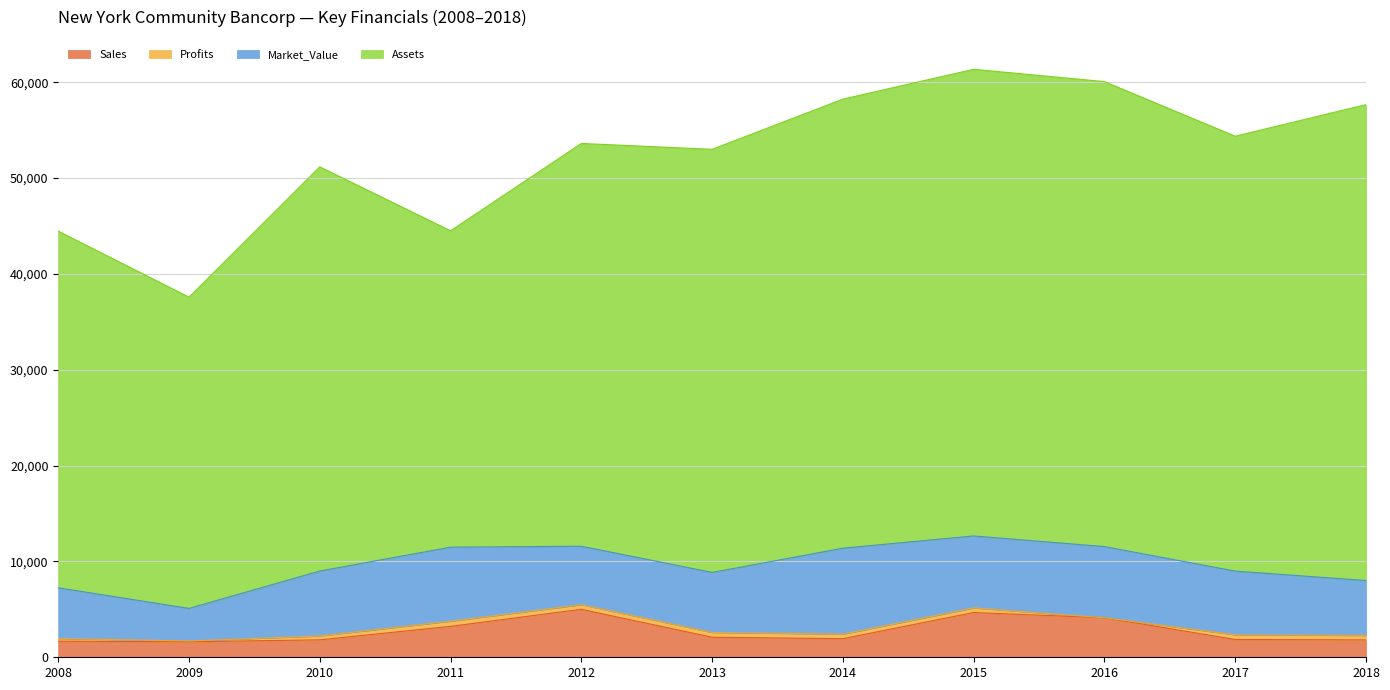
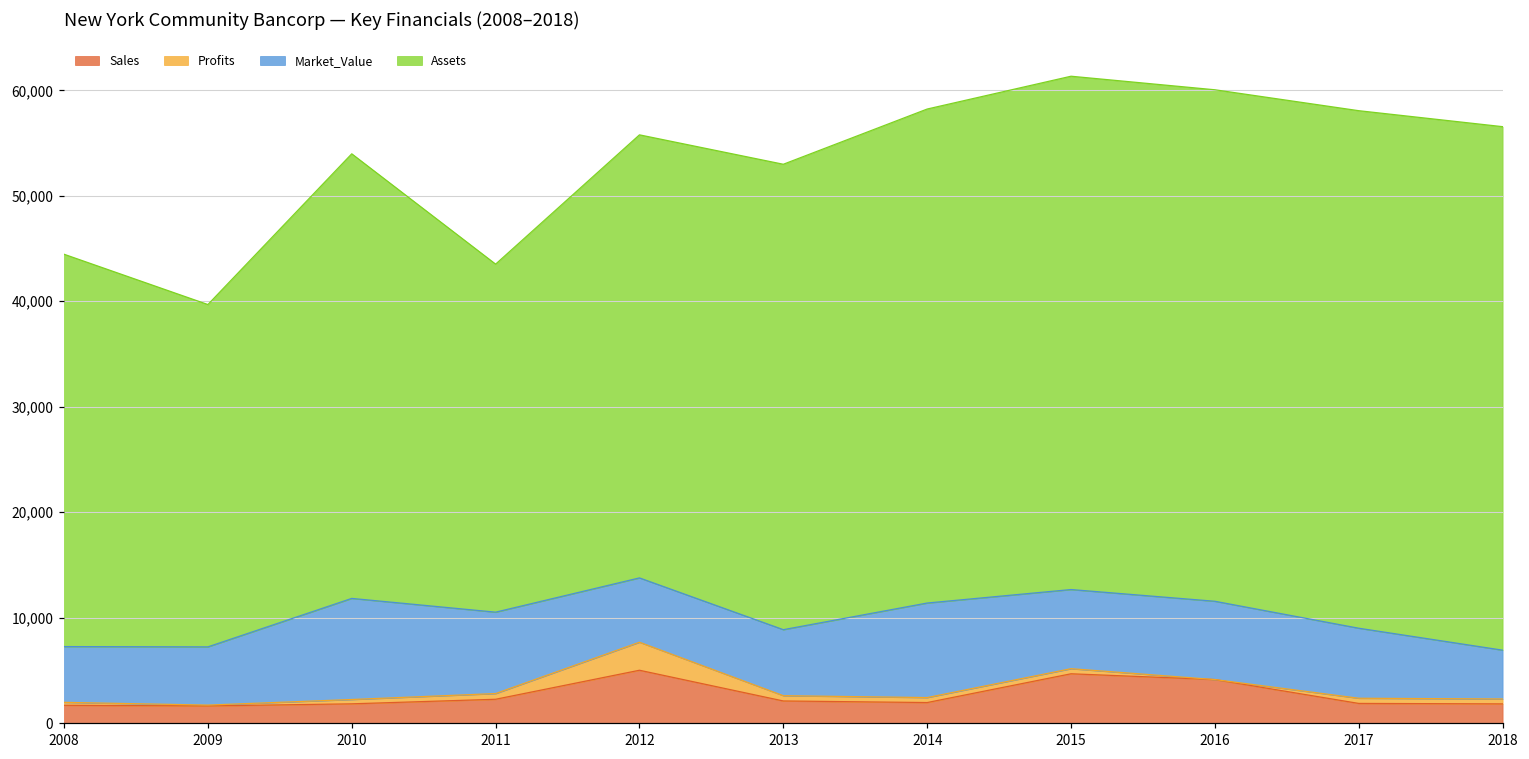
Market_Value, 2009: 3,000 -> 6,000
Market_Value, 2010: 7,000 -> 10,000
Sales, 2011: 3,000 -> 2,000
Profits, 2012: 0 -> 3,000
Assets, 2017: 45,000 -> 49,000
Market_Value, 2018: 6,000 -> 5,000
